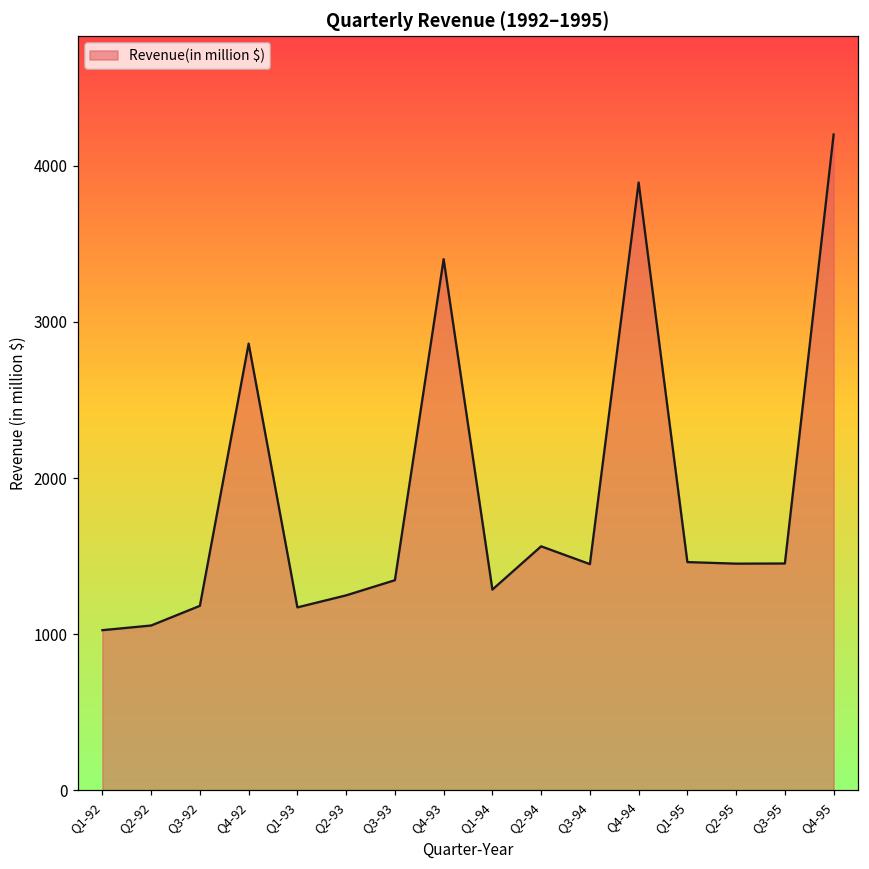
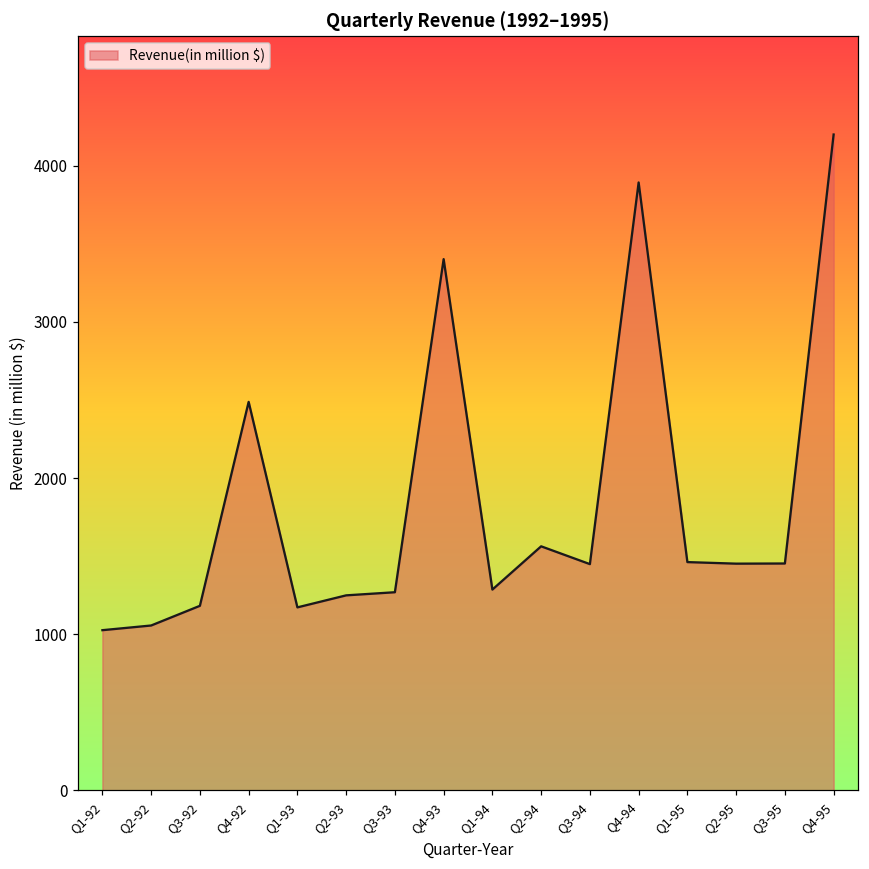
Q4-92: 2860 -> 2490
Q3-93: 1350 -> 1270
